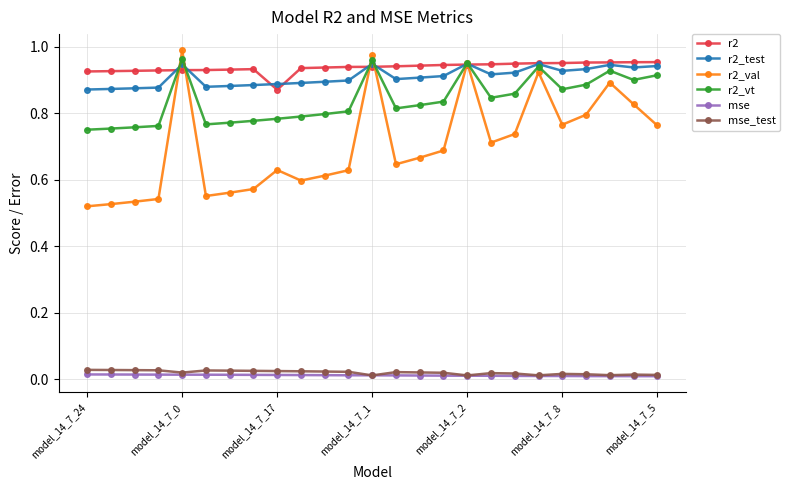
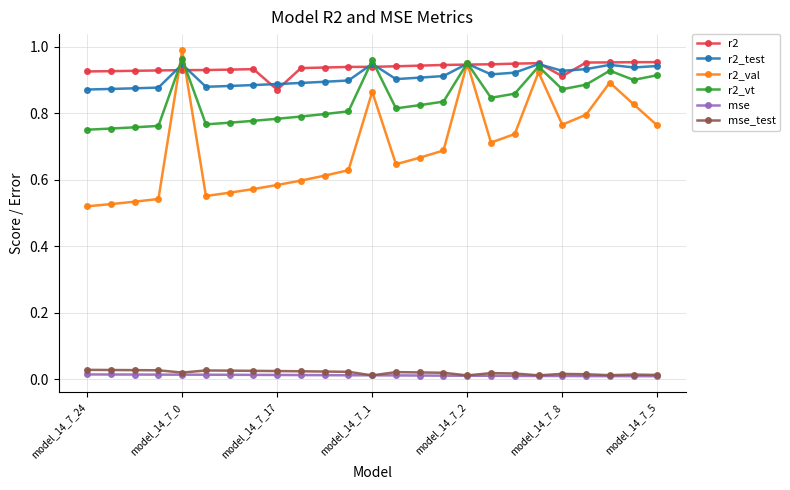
r2_val, model_14_7_17: 0.63 -> 0.58
r2_val, model_14_7_1: 0.97 -> 0.86
r2, model_14_7_8: 0.95 -> 0.91
